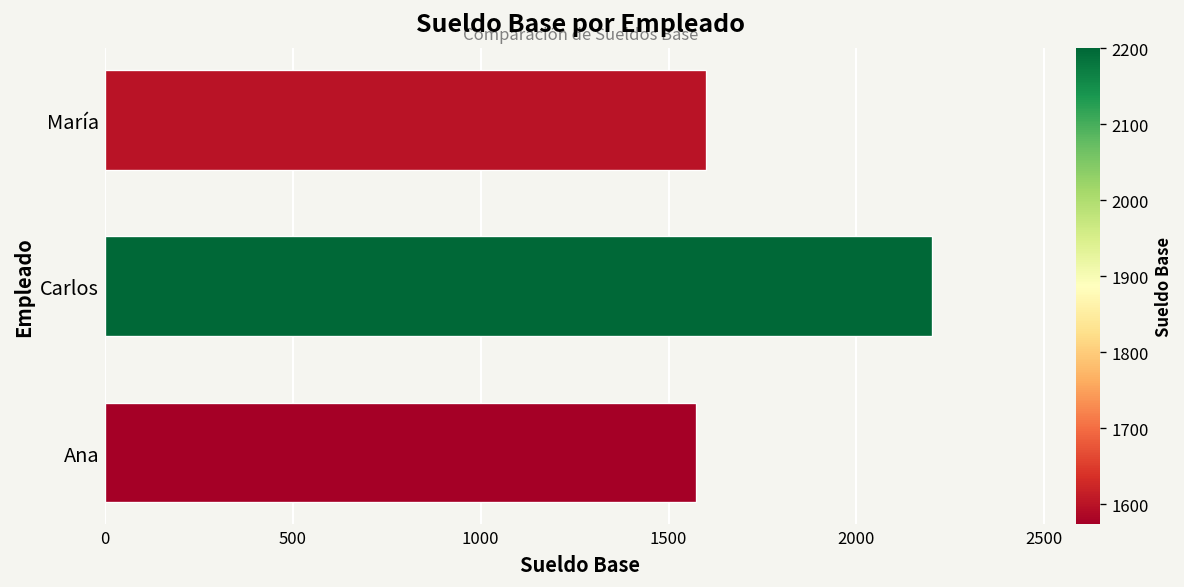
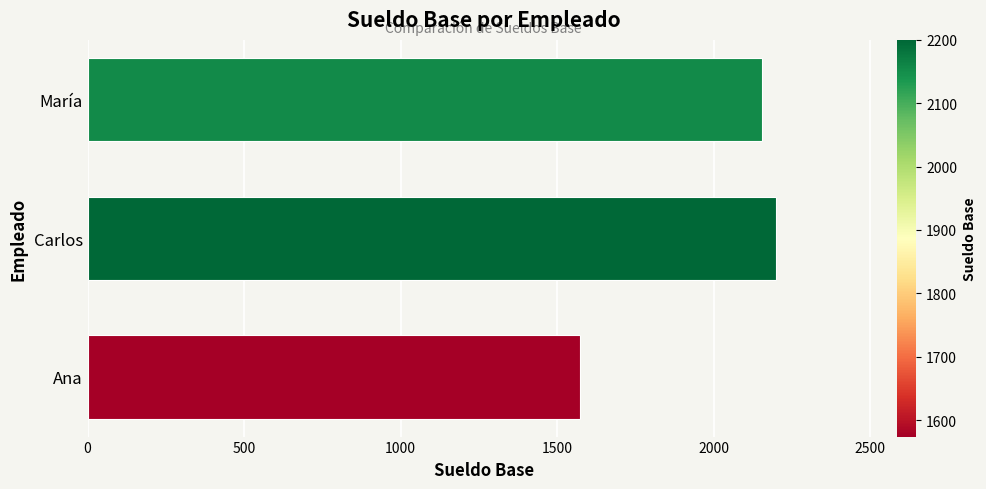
María: 1600 -> 2150
